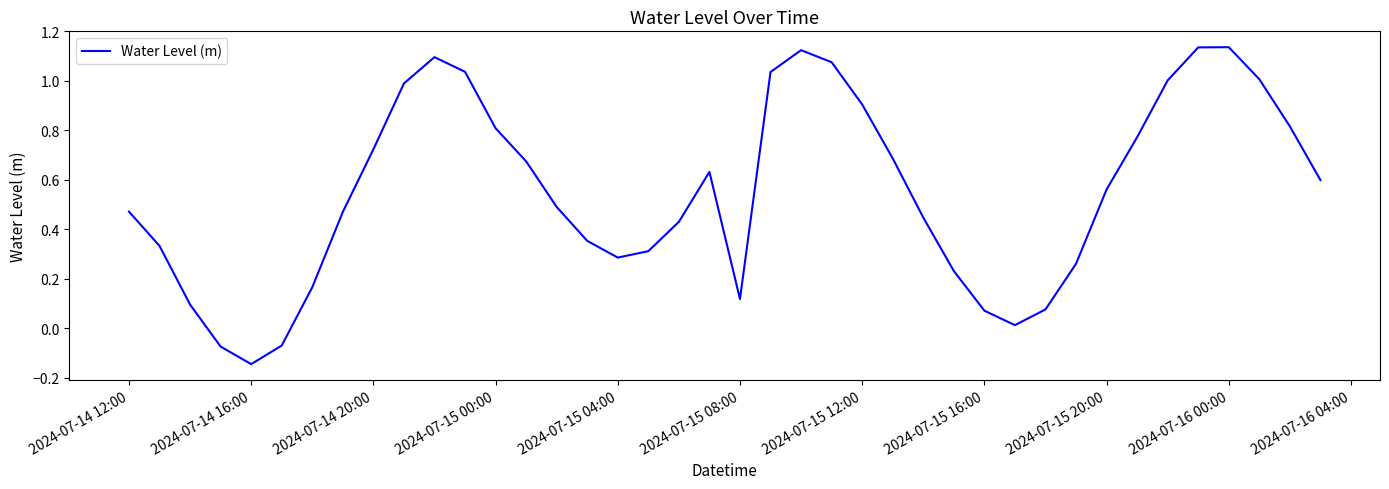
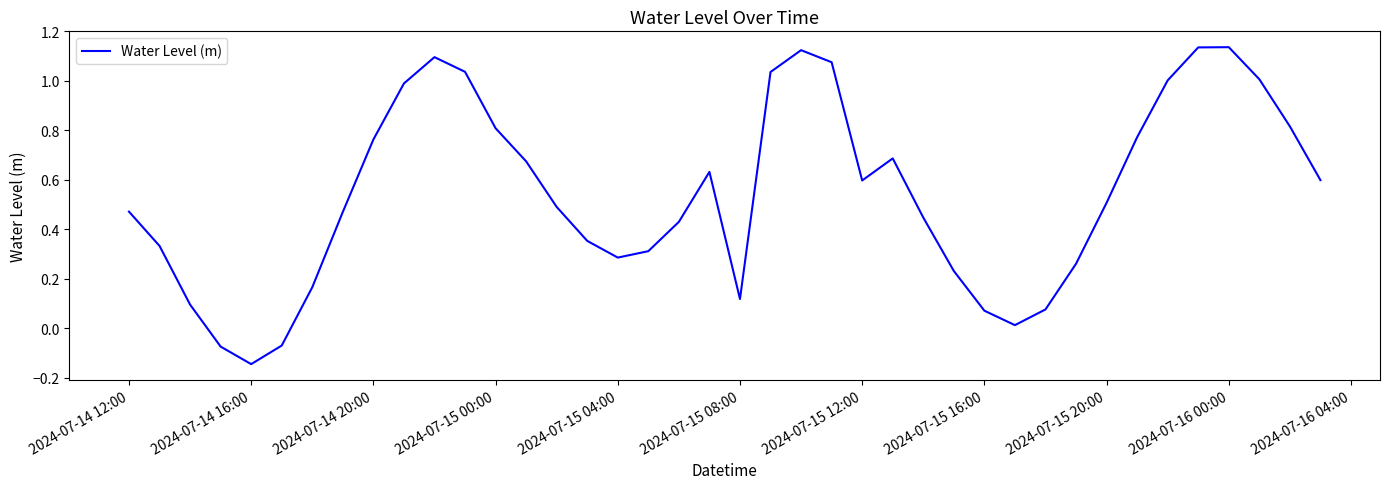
2024-07-14 20:00: 0.72 -> 0.76
2024-07-15 12:00: 0.90 -> 0.60
2024-07-15 20:00: 0.56 -> 0.51
